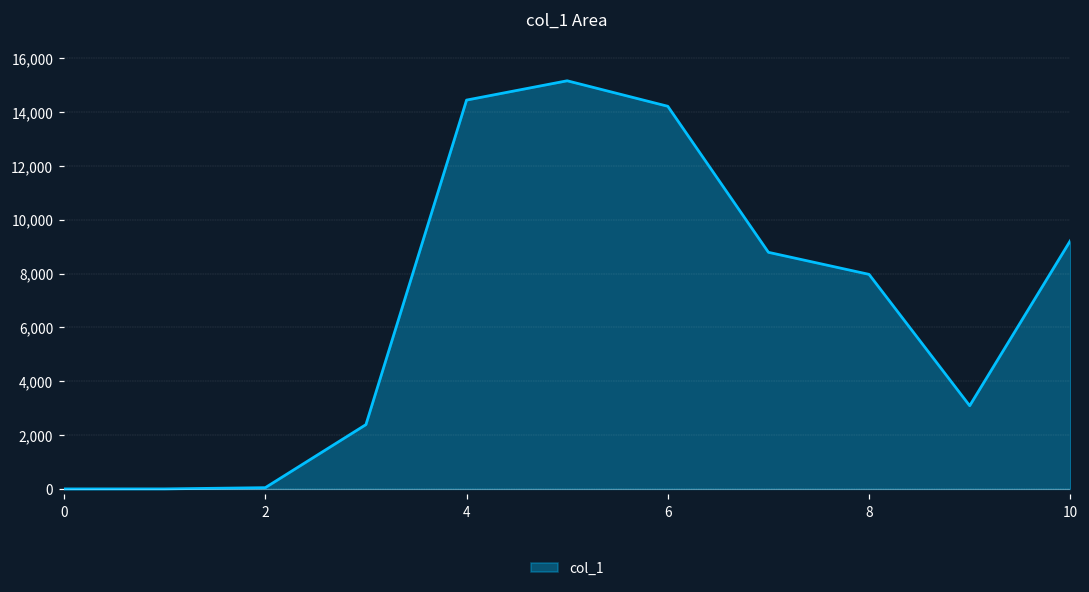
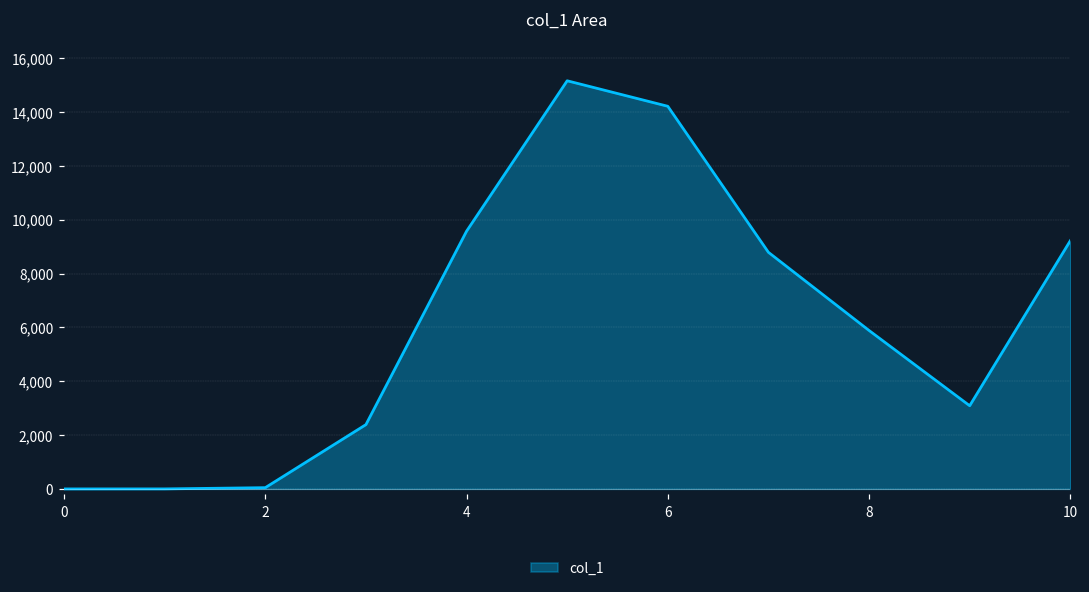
4: 14,400 -> 9,600
8: 8,000 -> 5,900
